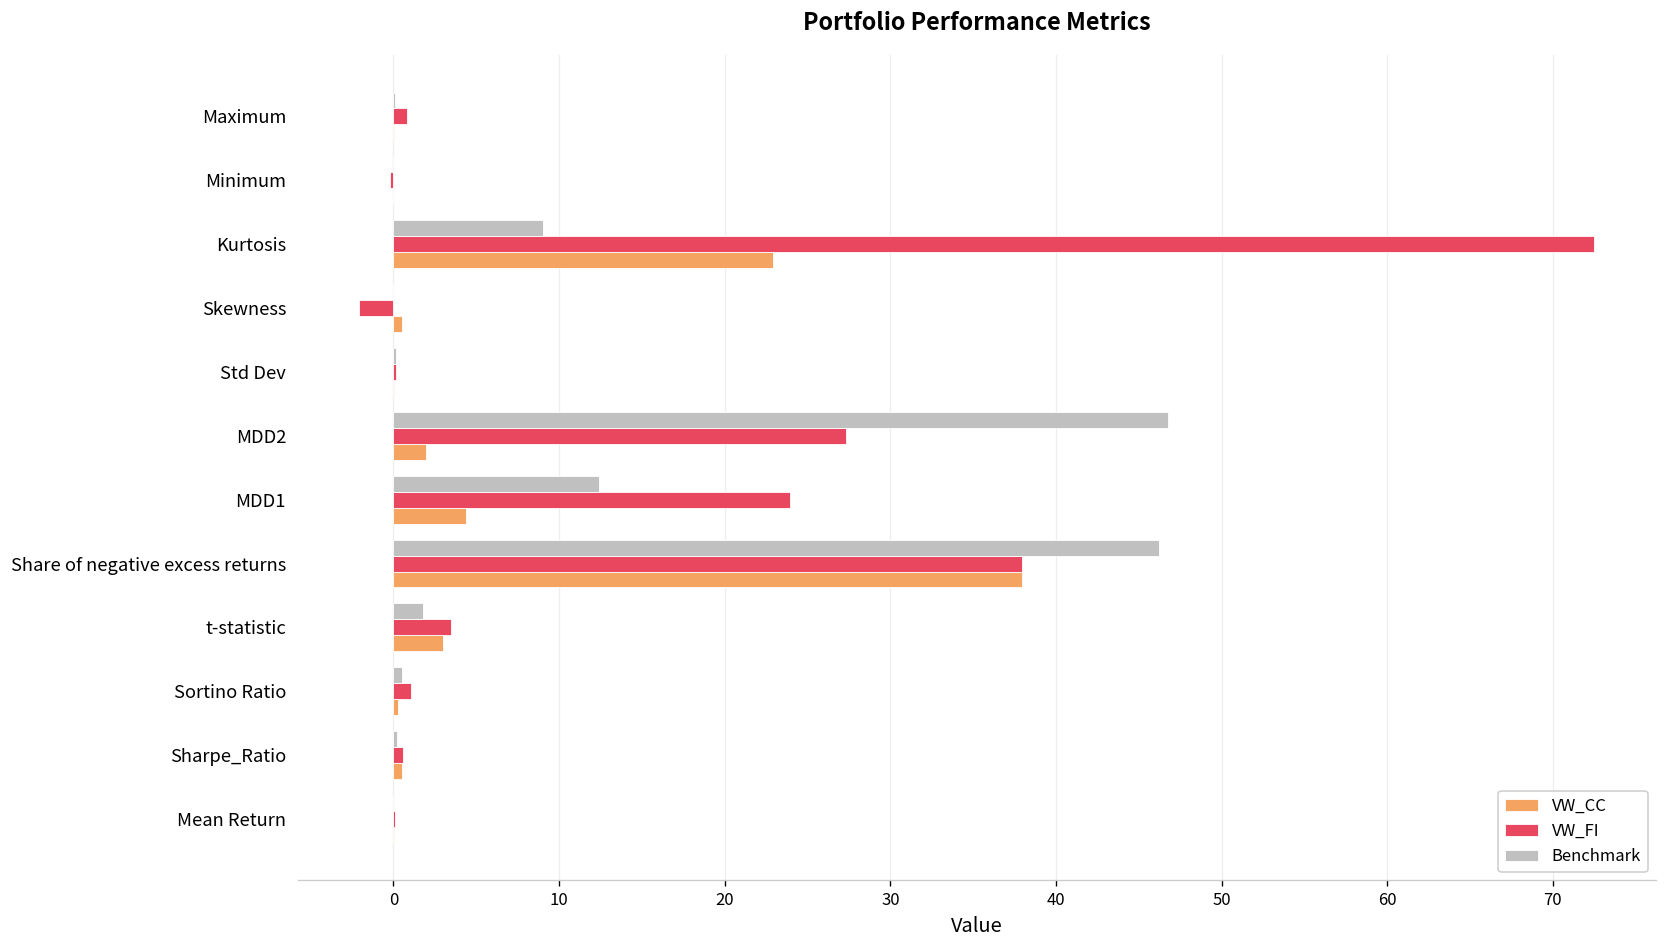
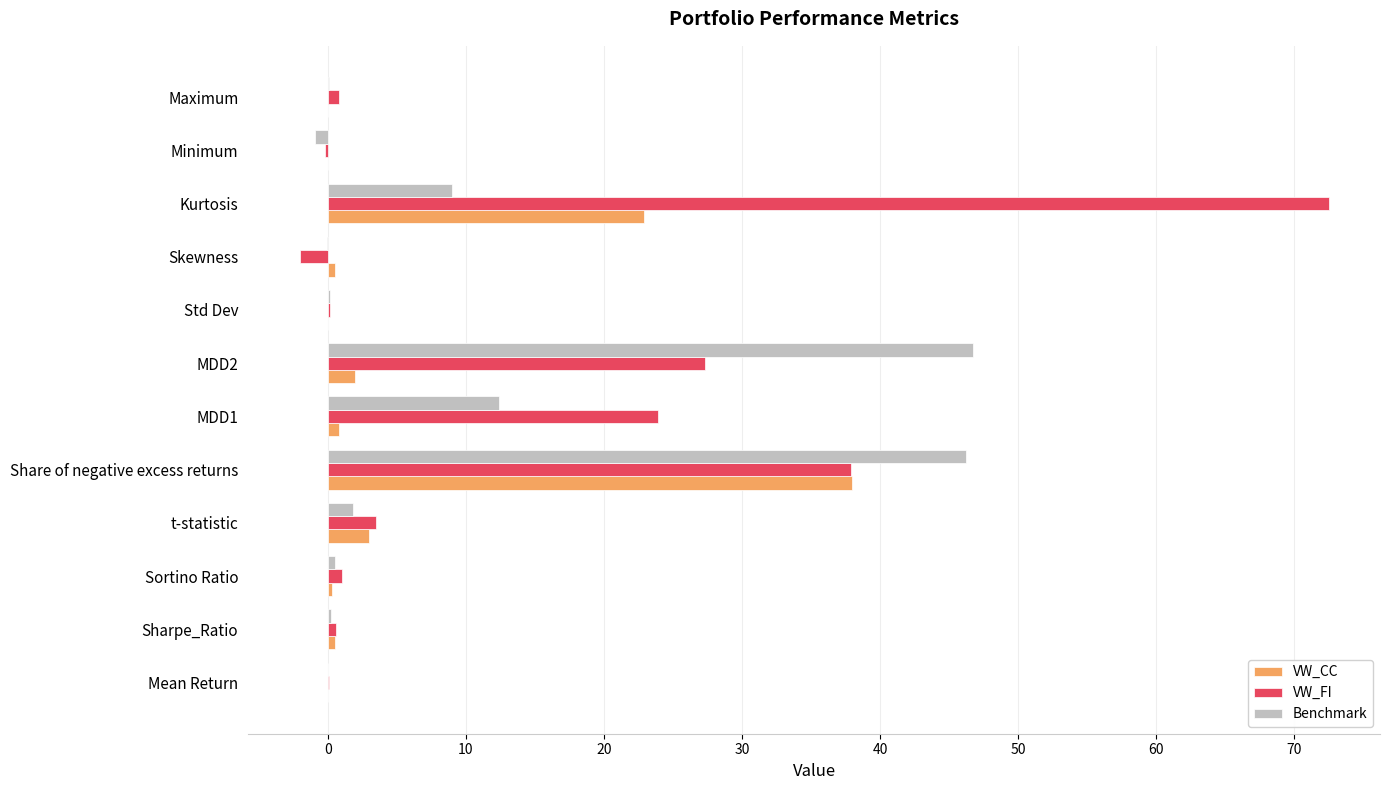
Benchmark, Minimum: -0.1 -> -0.9
VW_CC, MDD1: 4.4 -> 0.8
